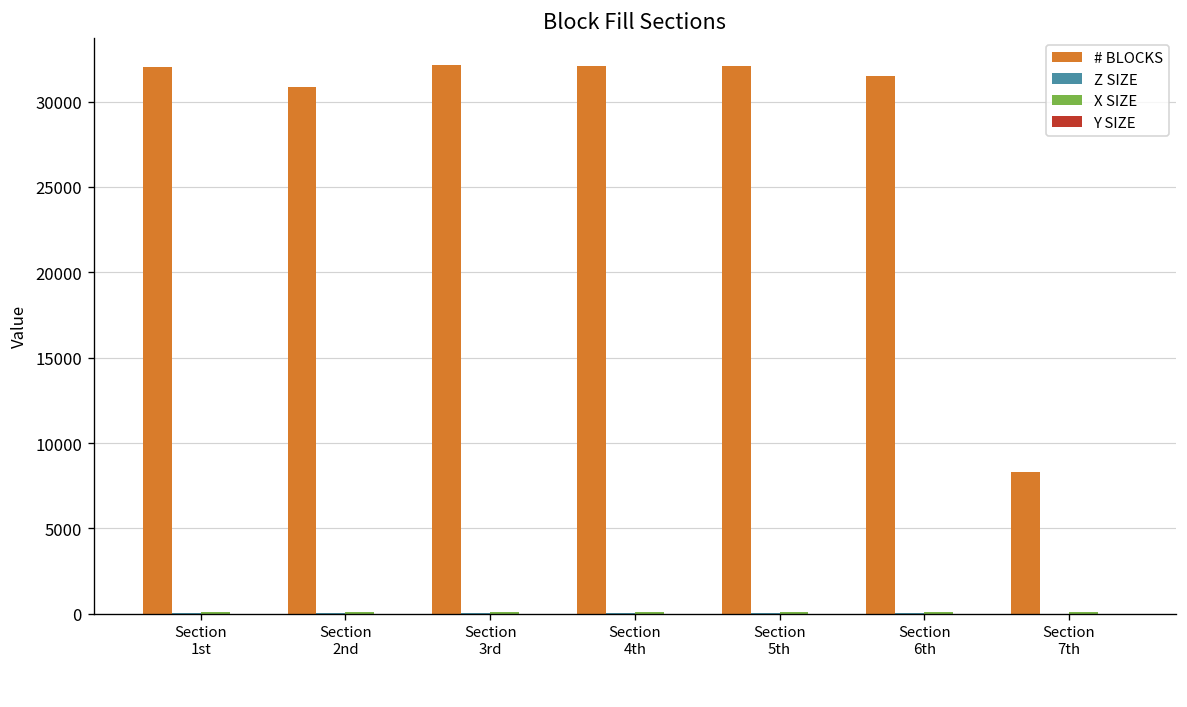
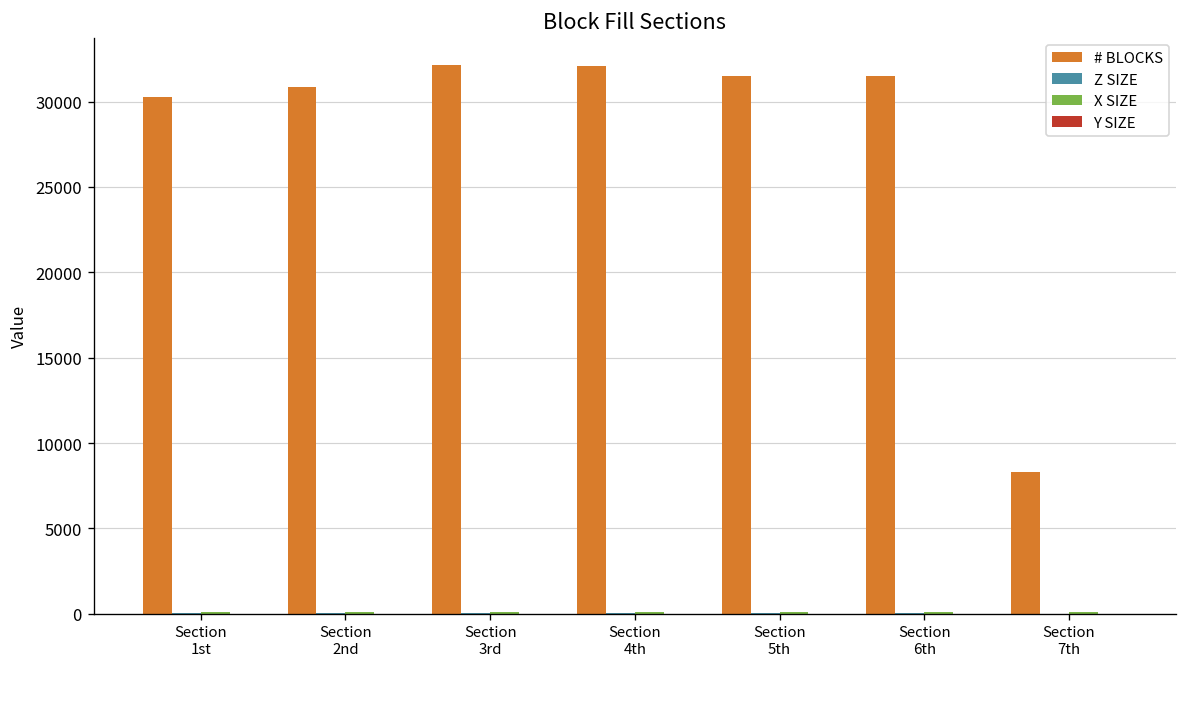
# BLOCKS, Section 1st: 32000 -> 30200
# BLOCKS, Section 5th: 32100 -> 31500
